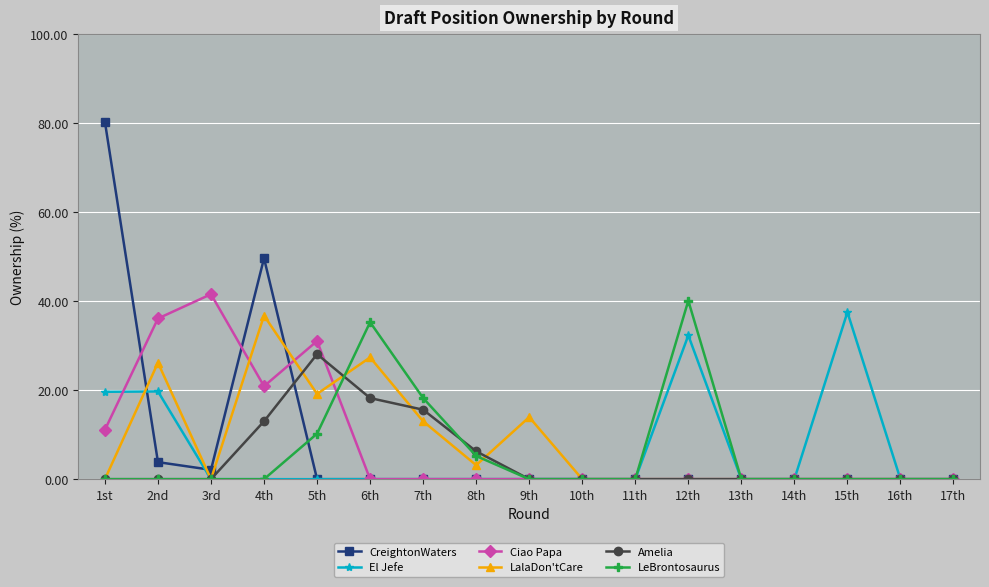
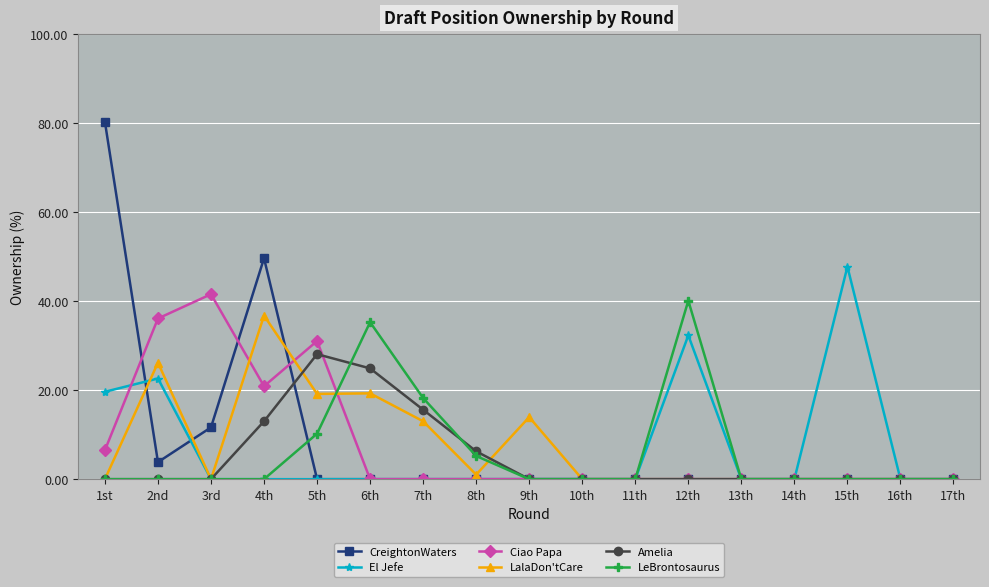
Ciao Papa, 1st: 11 -> 7
El Jefe, 2nd: 20 -> 23
CreightonWaters, 3rd: 2 -> 12
LalaDon'tCare, 6th: 27 -> 19
Amelia, 6th: 18 -> 25
LalaDon'tCare, 8th: 3 -> 1
El Jefe, 15th: 38 -> 48
